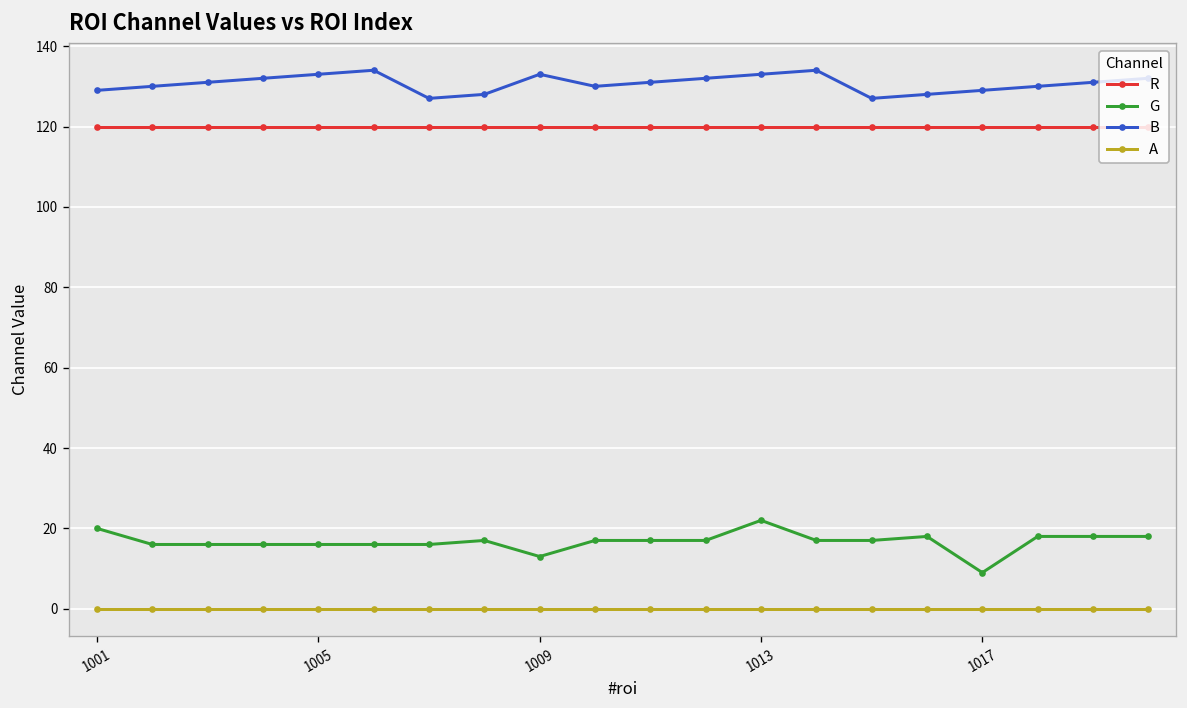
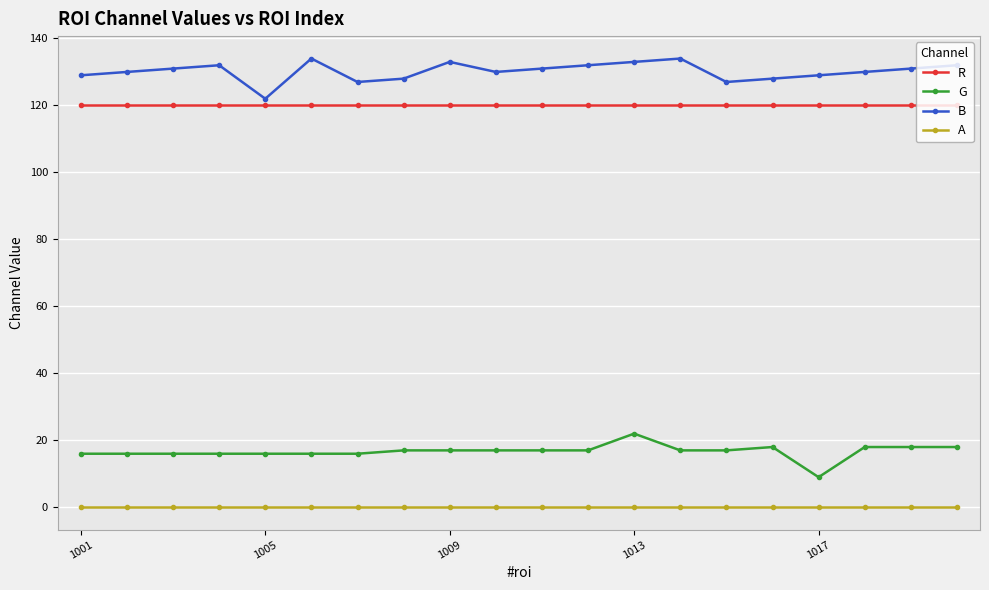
G, 1001: 20 -> 16
B, 1005: 133 -> 122
G, 1009: 13 -> 17
